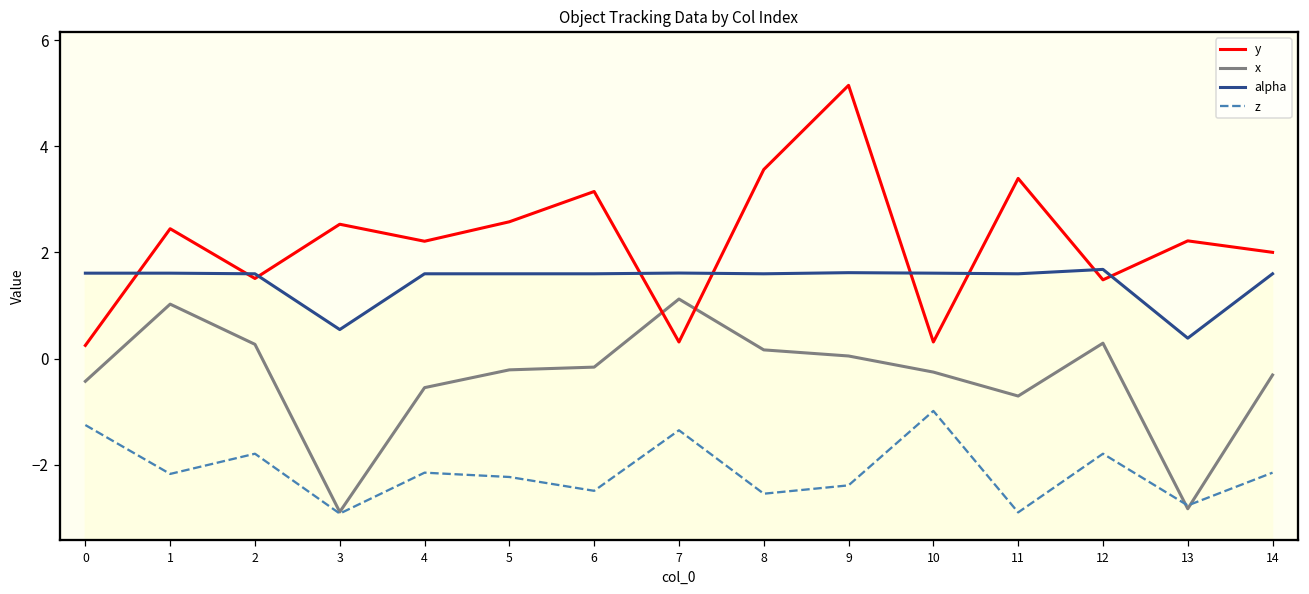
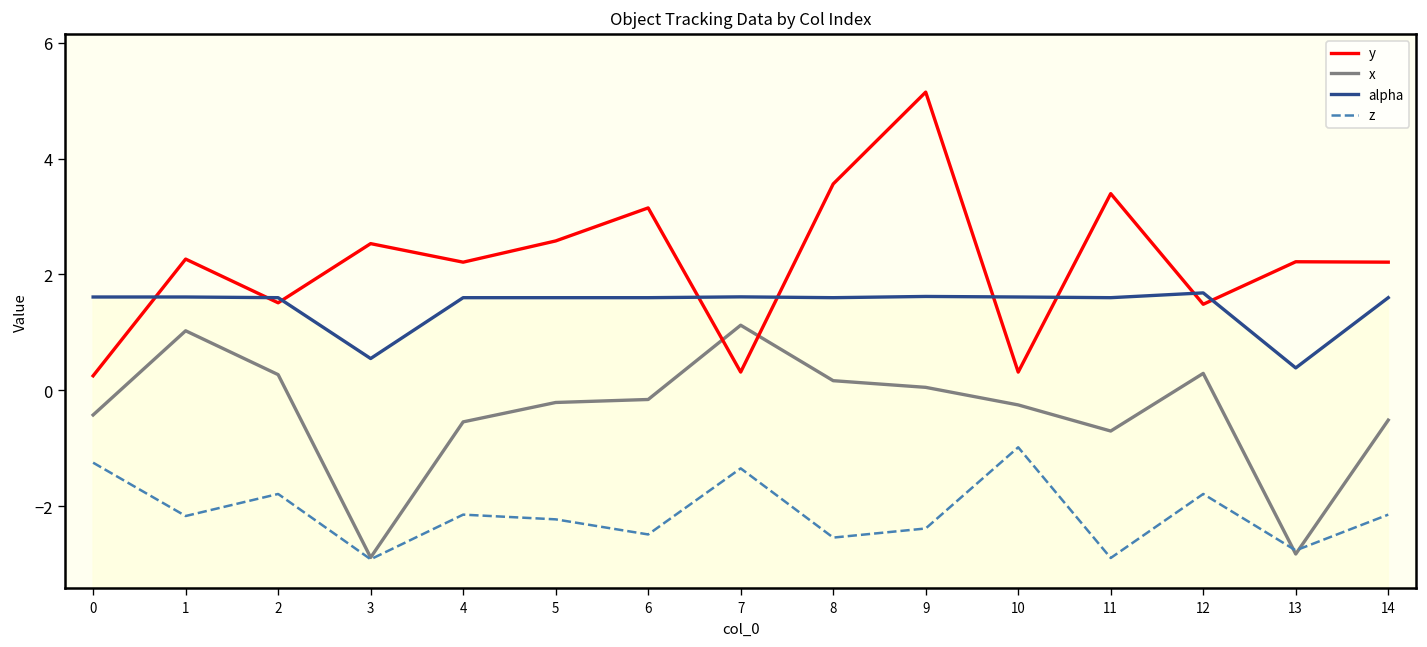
y, 1: 2.4 -> 2.3
y, 14: 2.0 -> 2.2
x, 14: -0.3 -> -0.5
